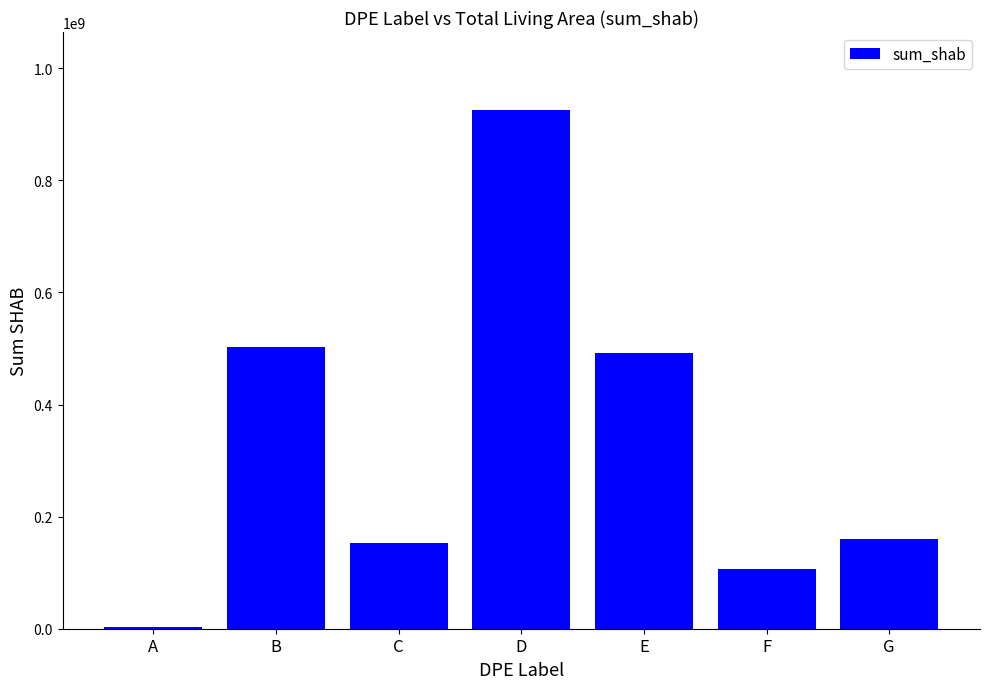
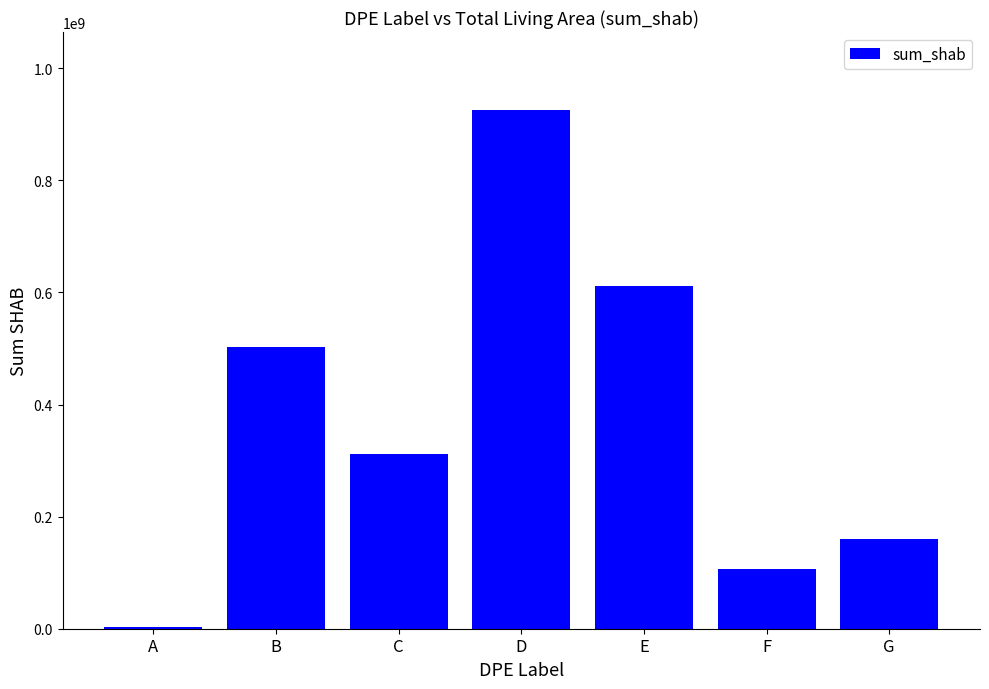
C: 150000000 -> 310000000
E: 490000000 -> 610000000
